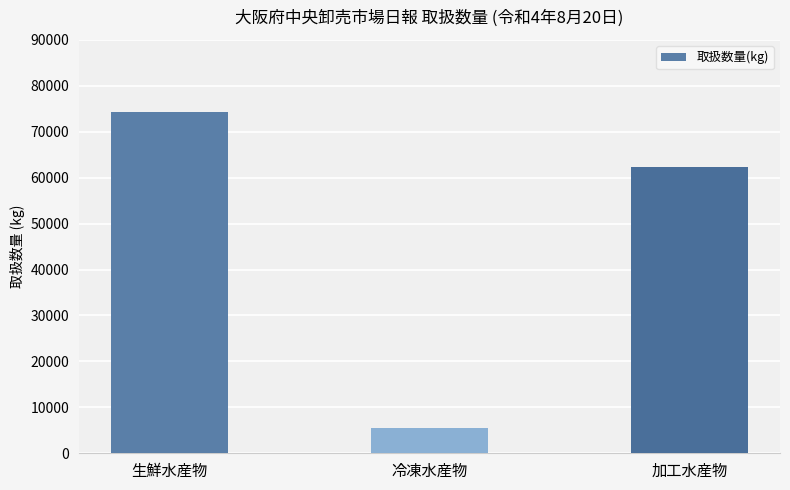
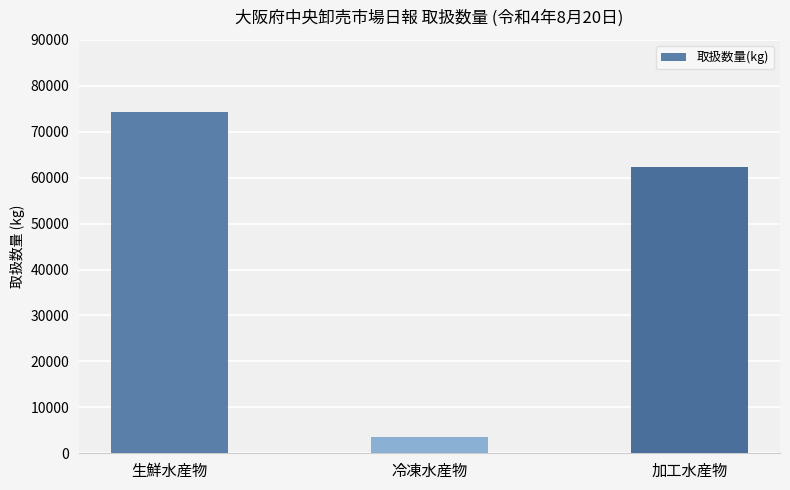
冷凍水産物: 6000 -> 4000
